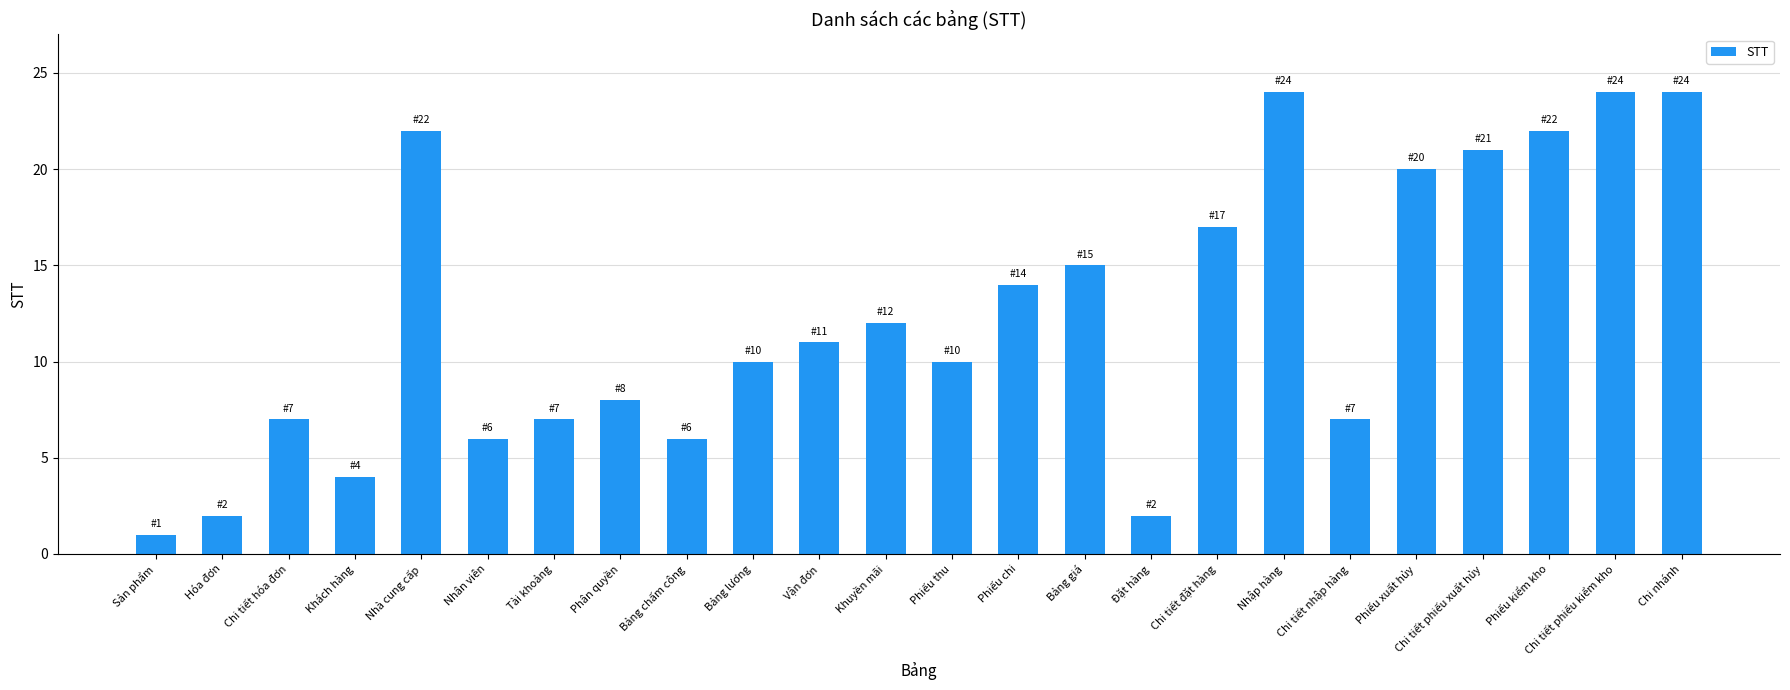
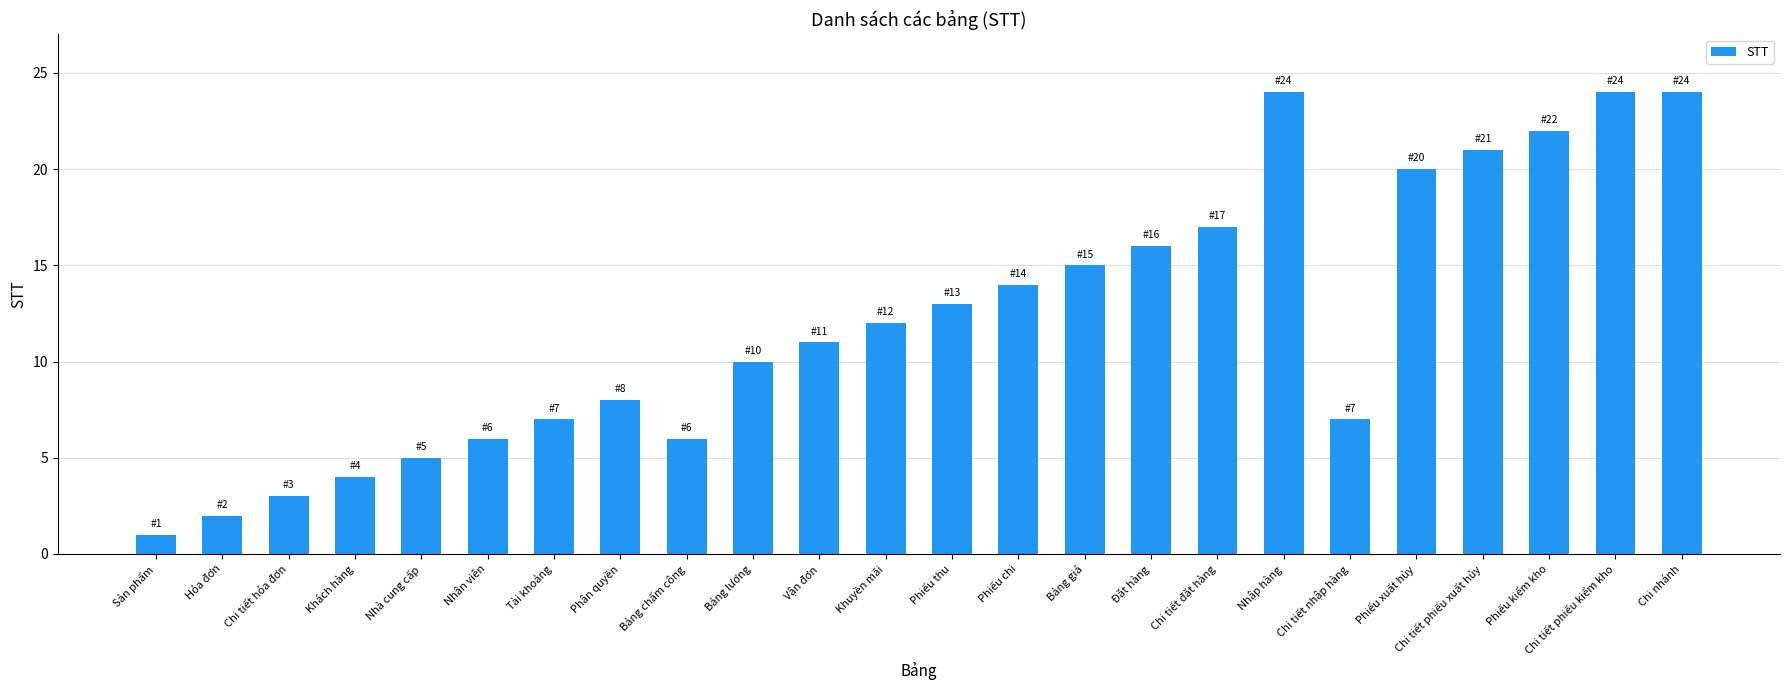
Chi tiết hóa đơn: 7 -> 3
Nhà cung cấp: 22 -> 5
Phiếu thu: 10 -> 13
Đặt hàng: 2 -> 16
